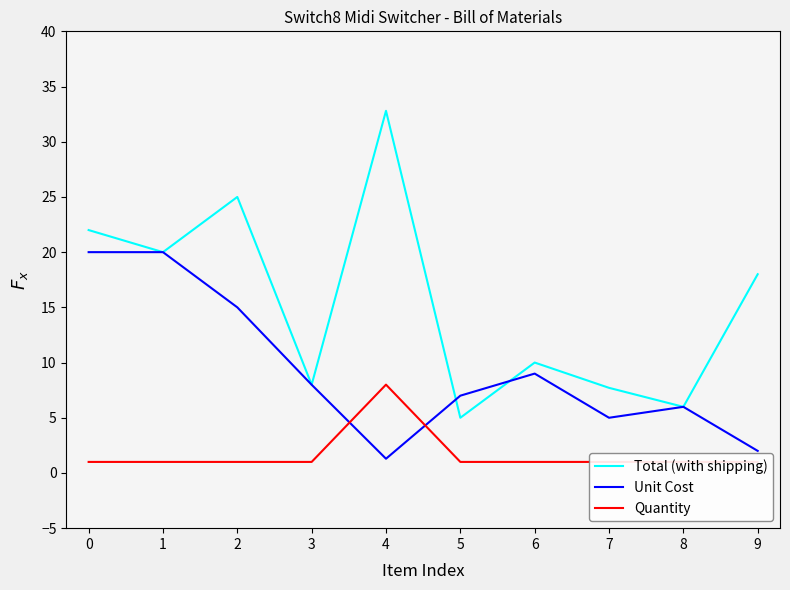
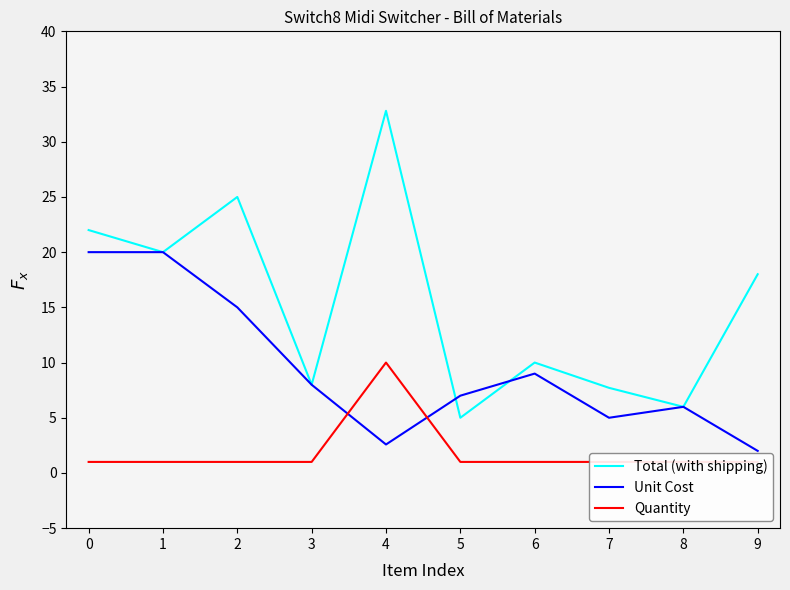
Unit Cost, 4: 1.3 -> 2.6
Quantity, 4: 8 -> 10
